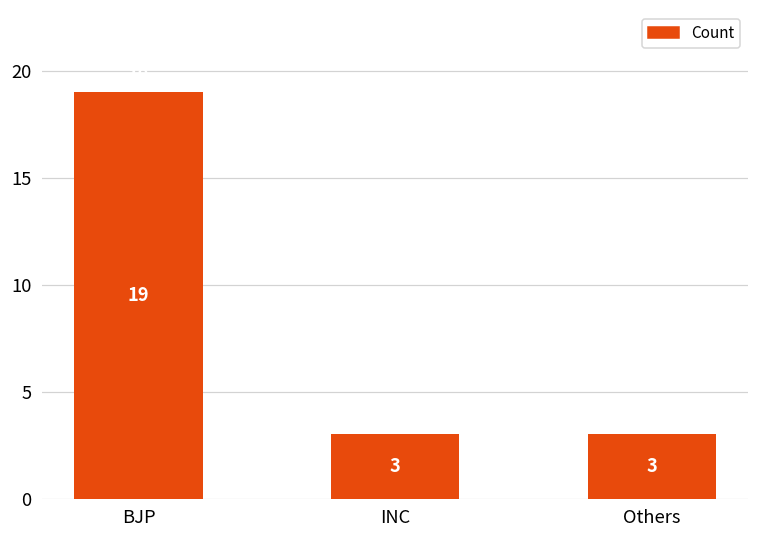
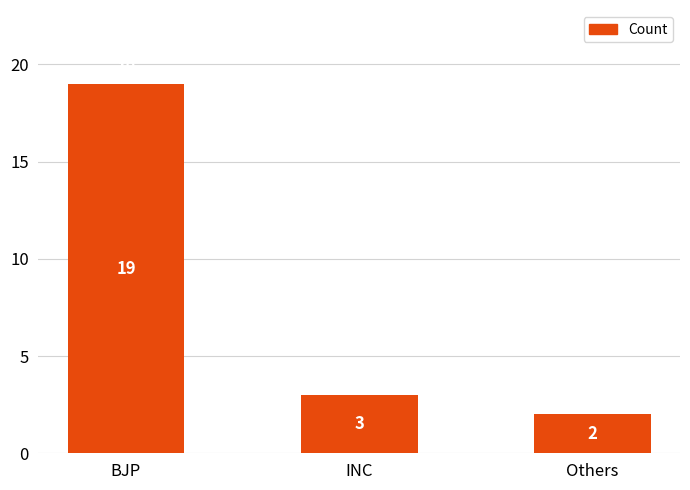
Others: 3 -> 2
